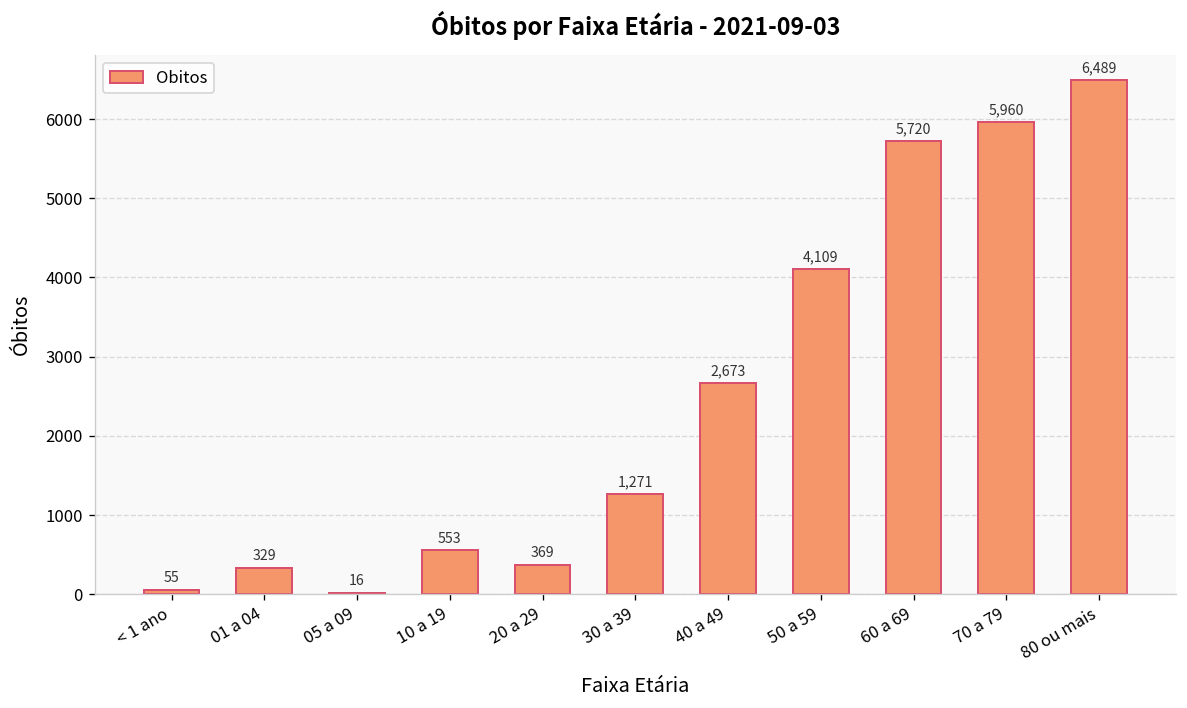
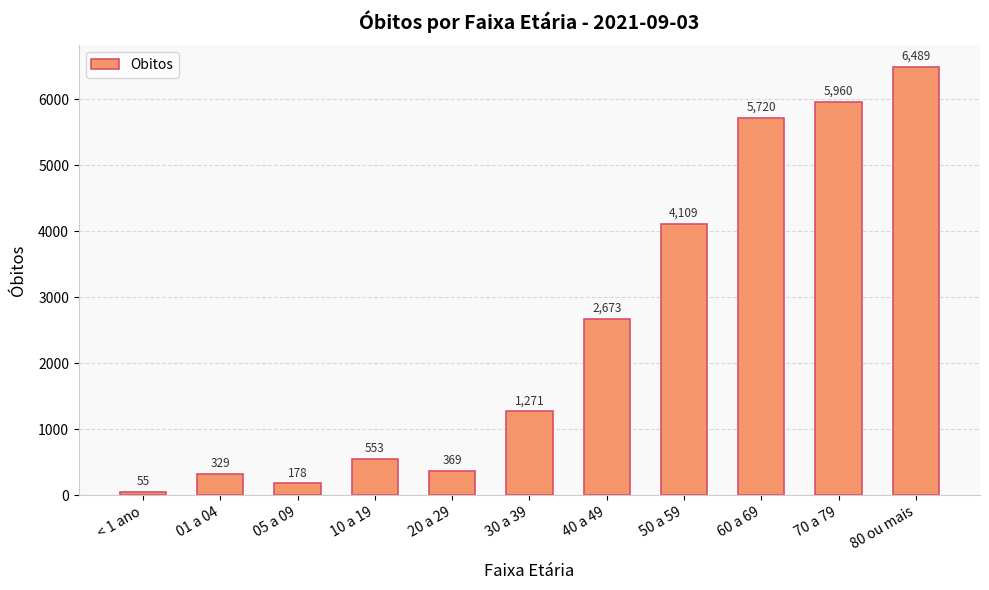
05 a 09: 16 -> 178
